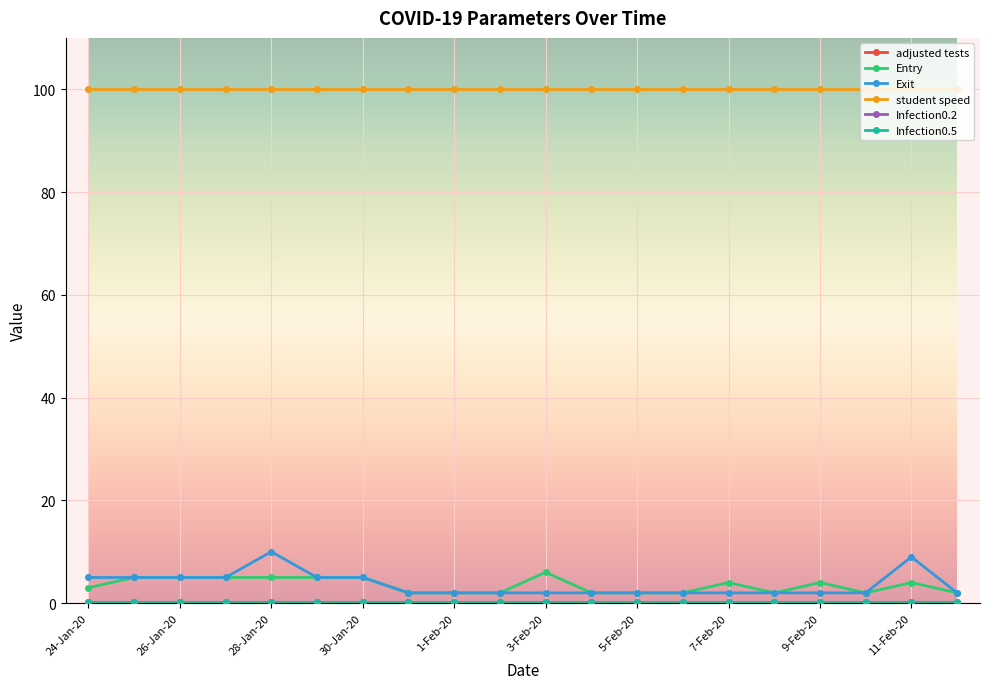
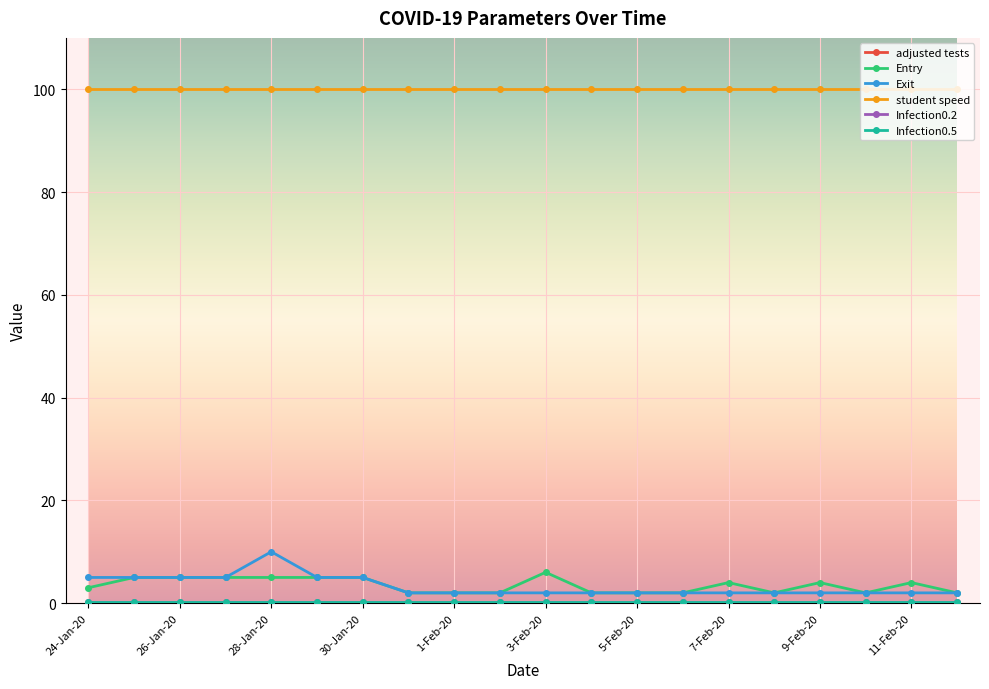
Exit, 11-Feb-20: 9 -> 2
